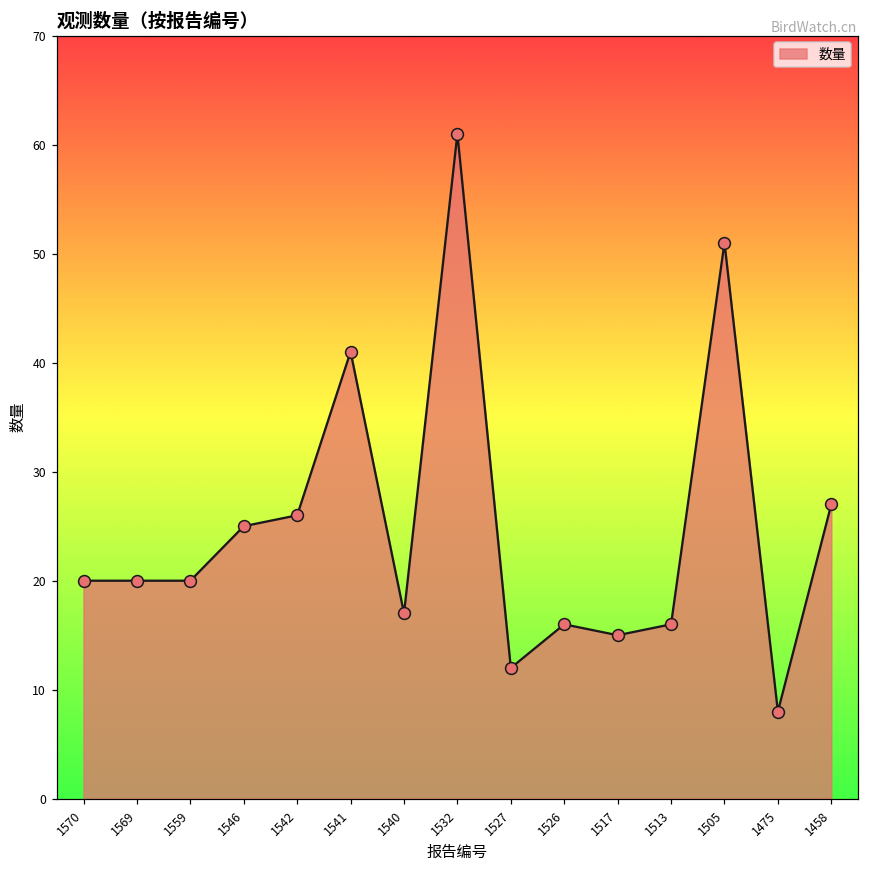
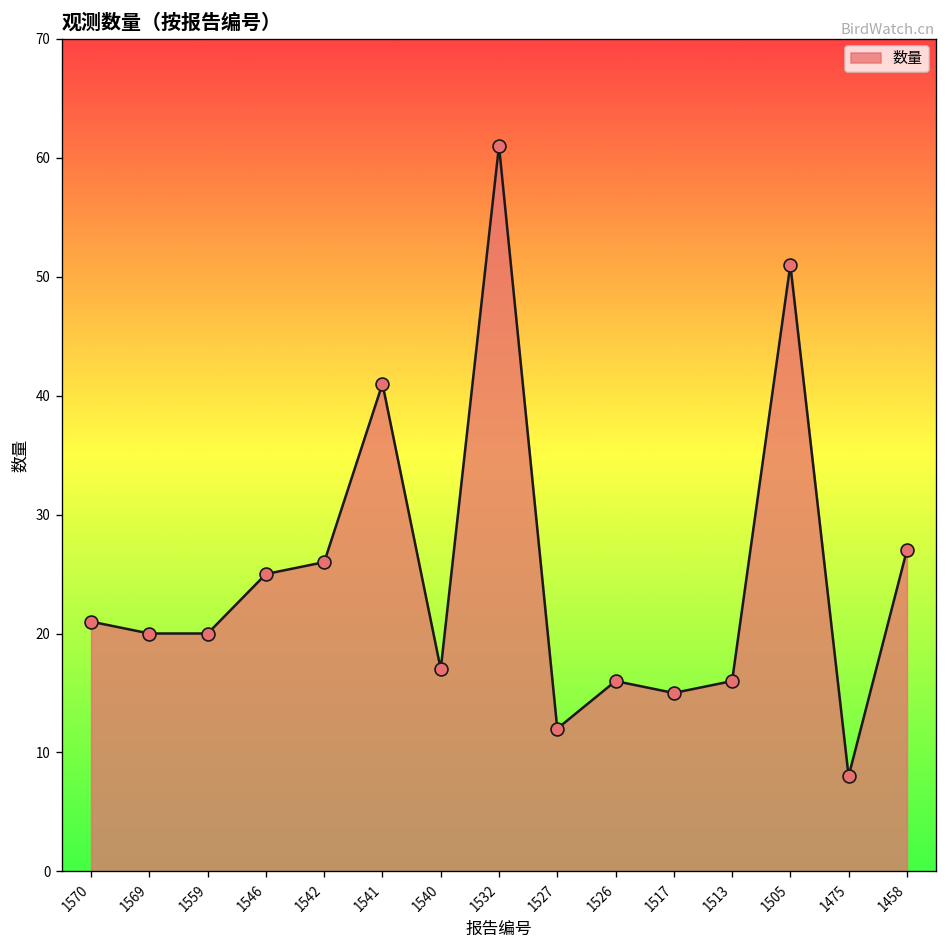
1570: 20 -> 21
